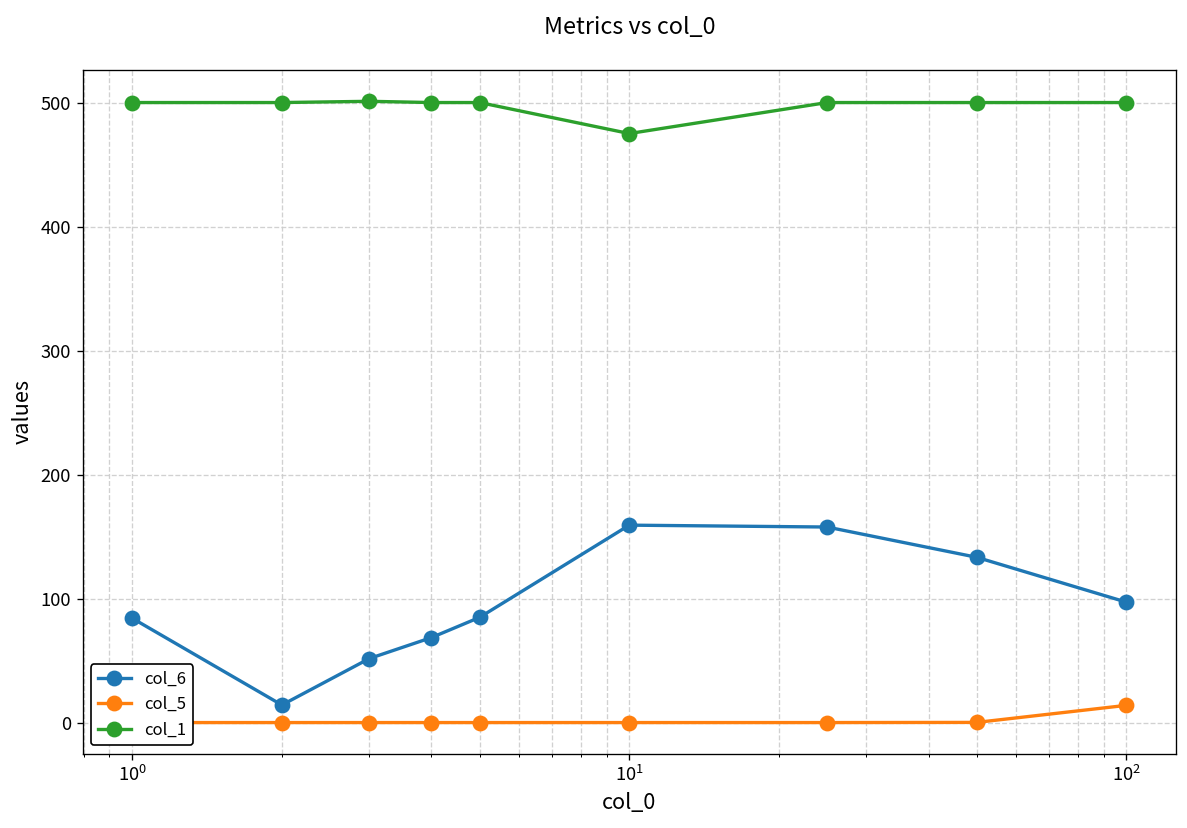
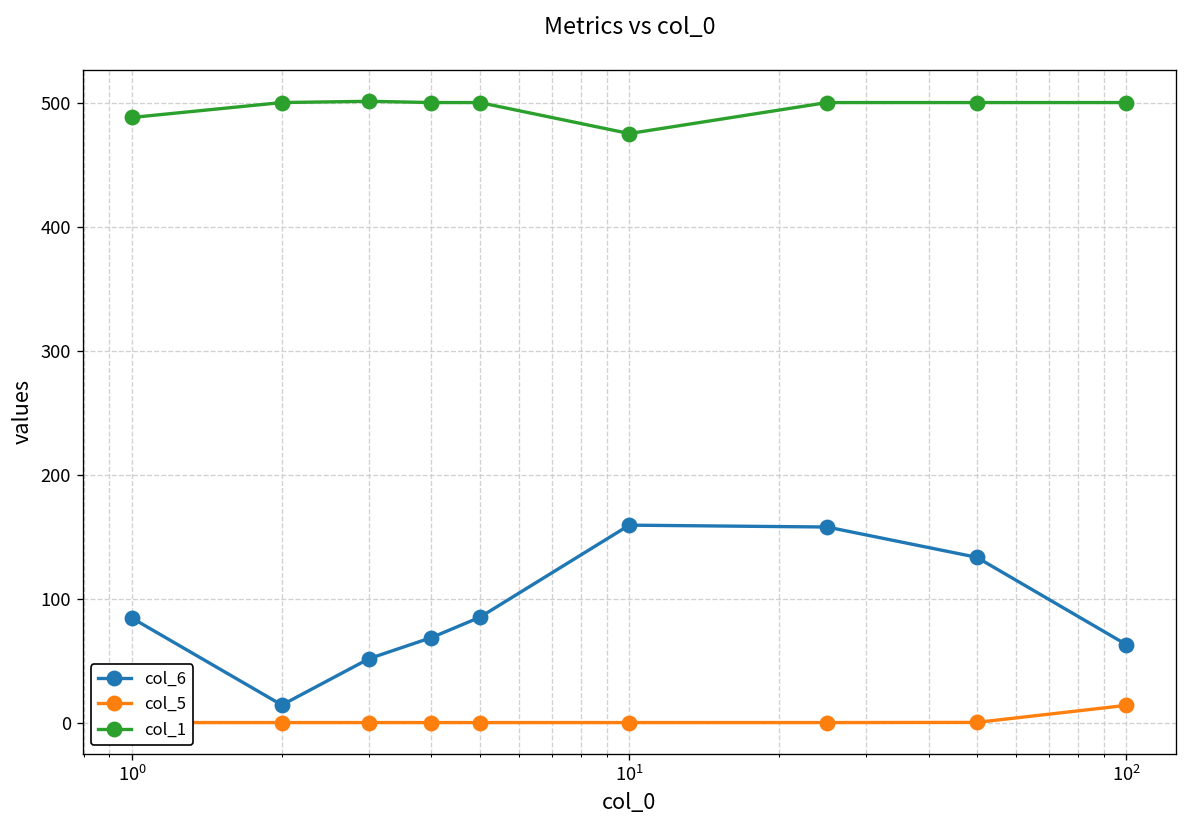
col_1, 10^0: 500 -> 488
col_6, 10^2: 97 -> 63
